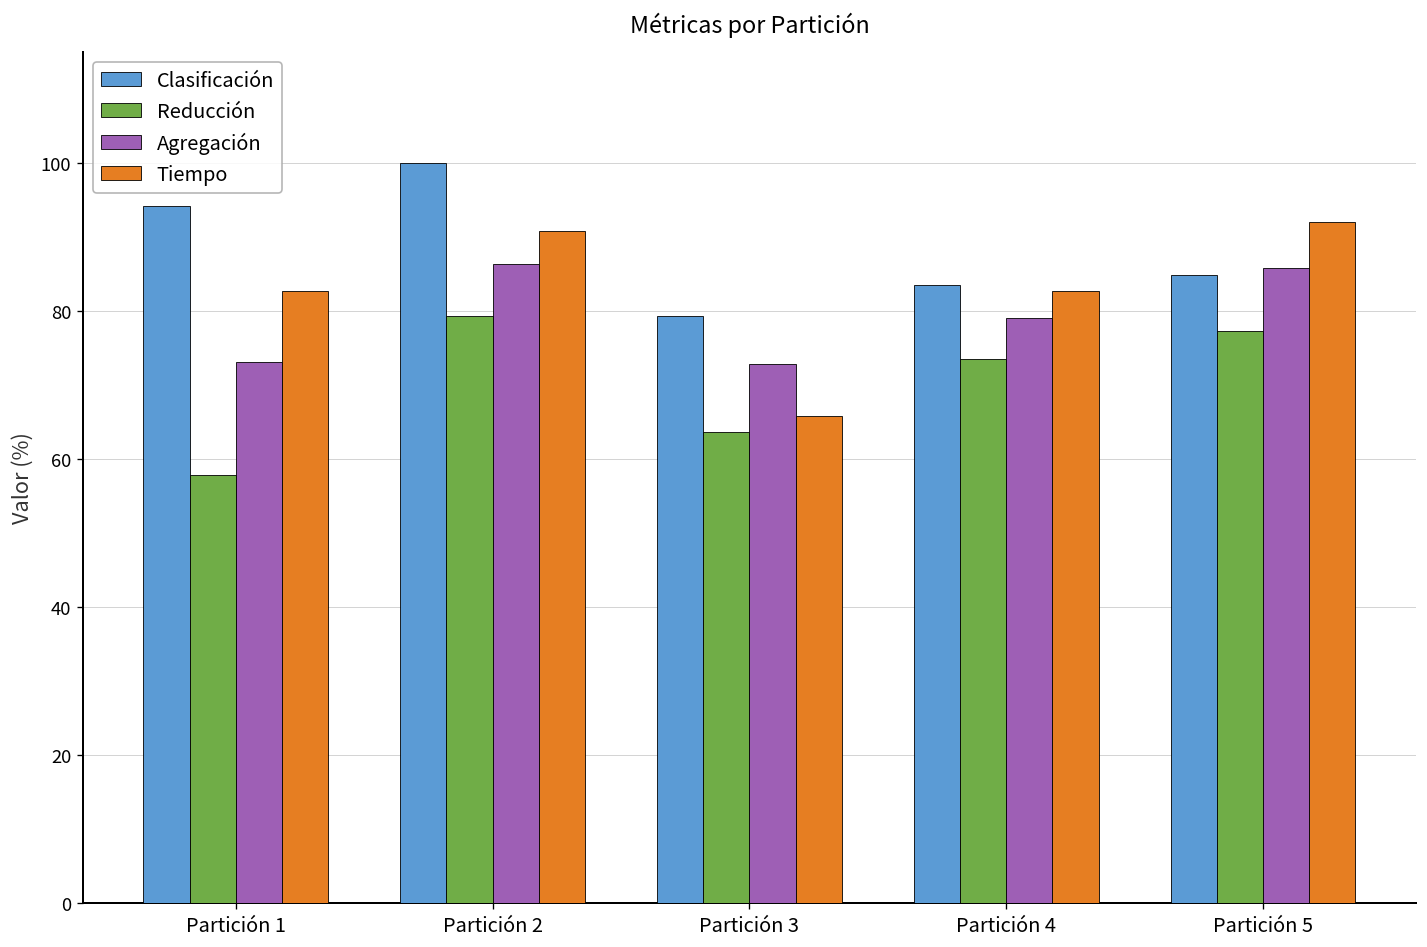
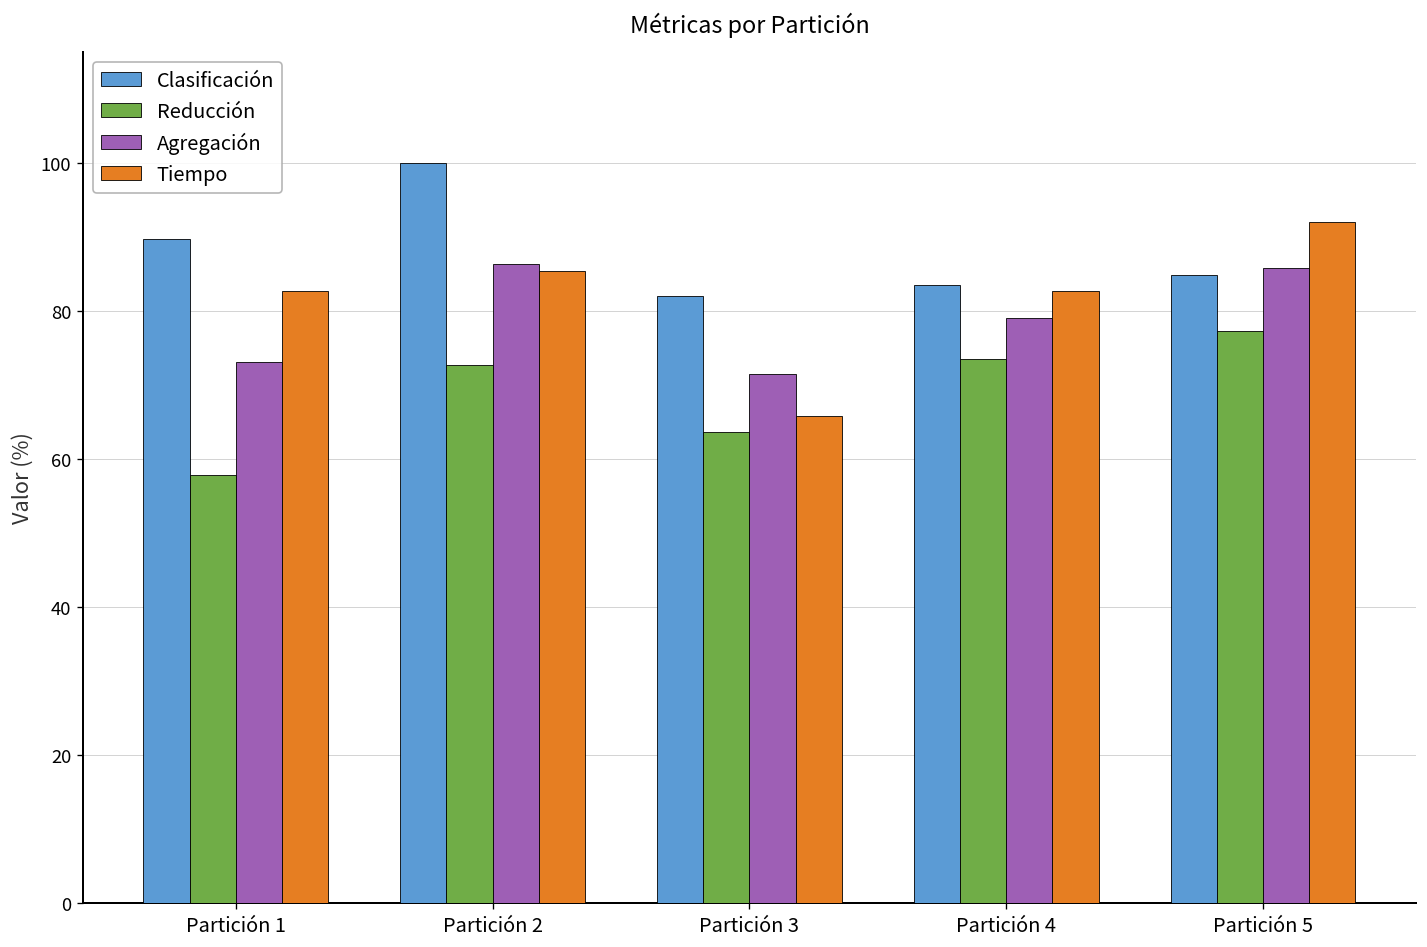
Clasificación, Partición 1: 94 -> 90
Reducción, Partición 2: 79 -> 73
Tiempo, Partición 2: 91 -> 85
Clasificación, Partición 3: 79 -> 82
Agregación, Partición 3: 73 -> 71
